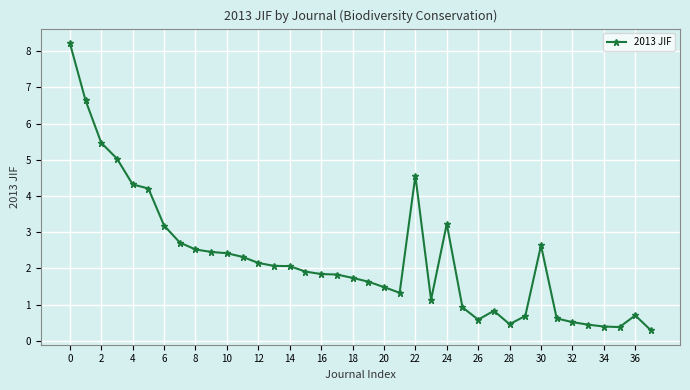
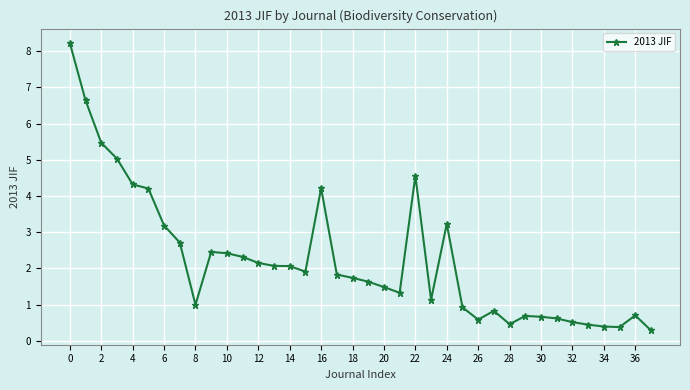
8: 2.5 -> 1.0
16: 1.8 -> 4.2
30: 2.6 -> 0.7
